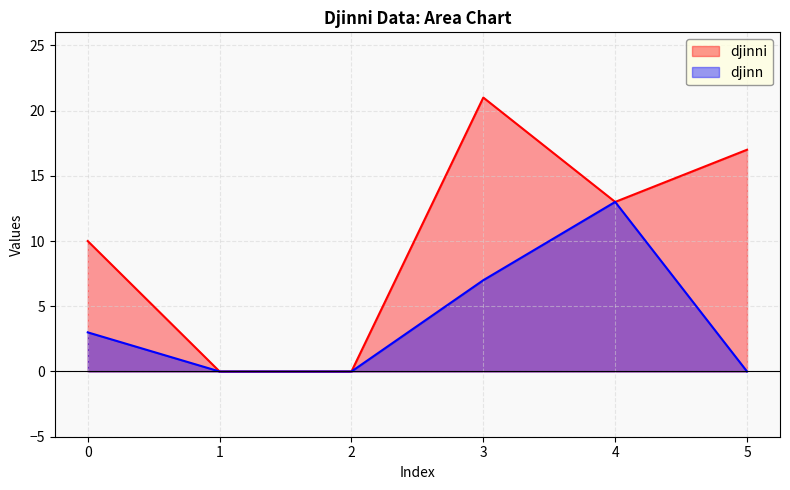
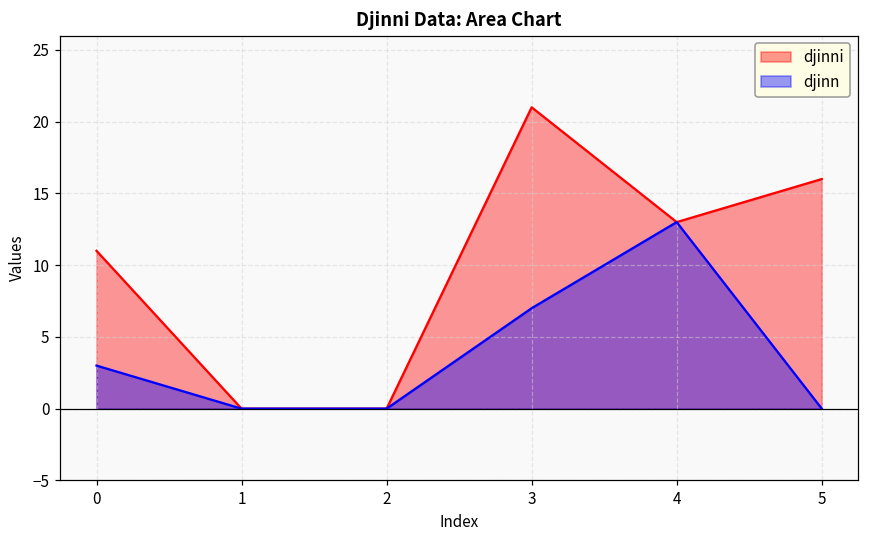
djinni, 0: 10 -> 11
djinni, 5: 17 -> 16
